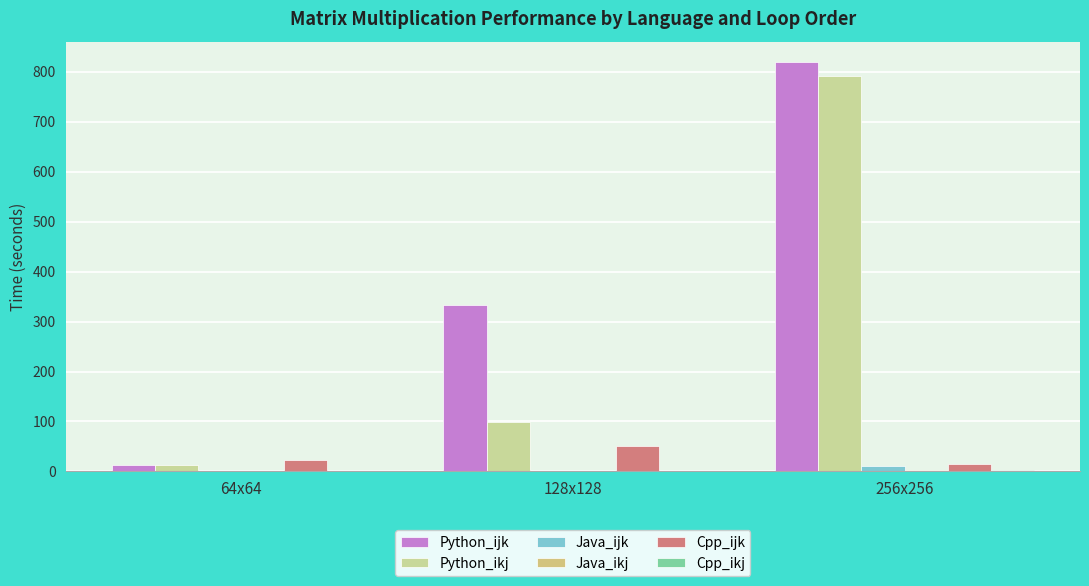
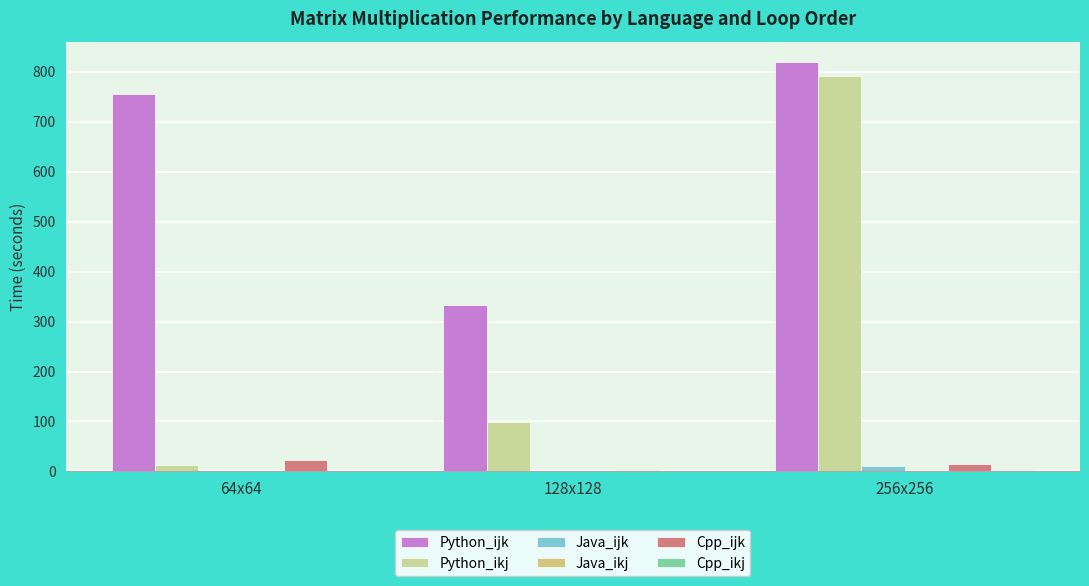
Python_ijk, 64x64: 10 -> 760
Cpp_ijk, 128x128: 50 -> 0
